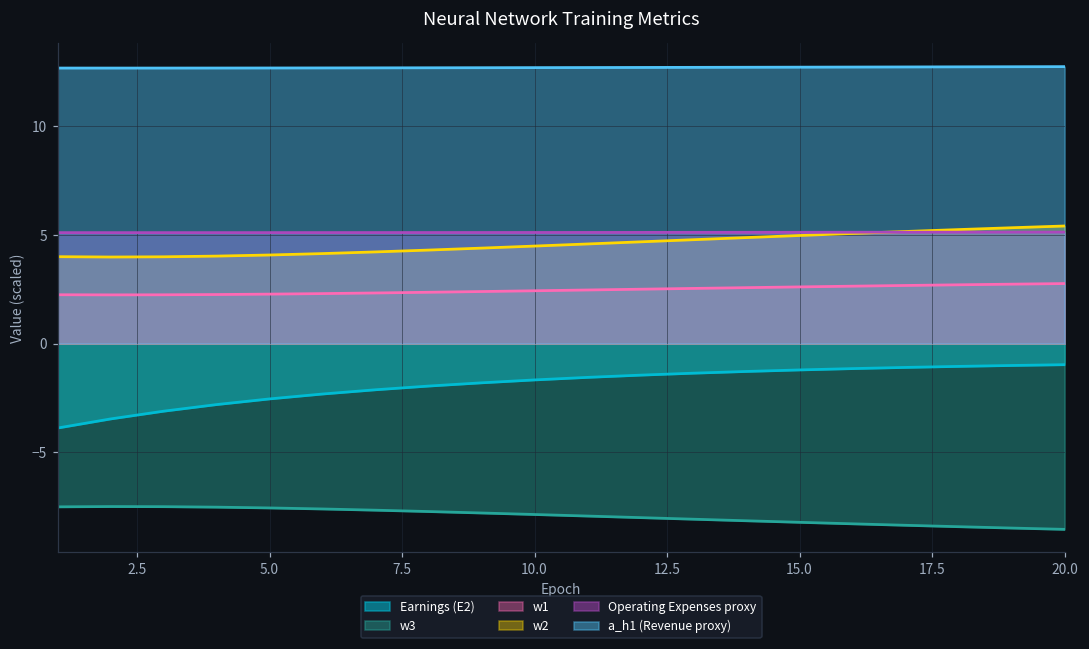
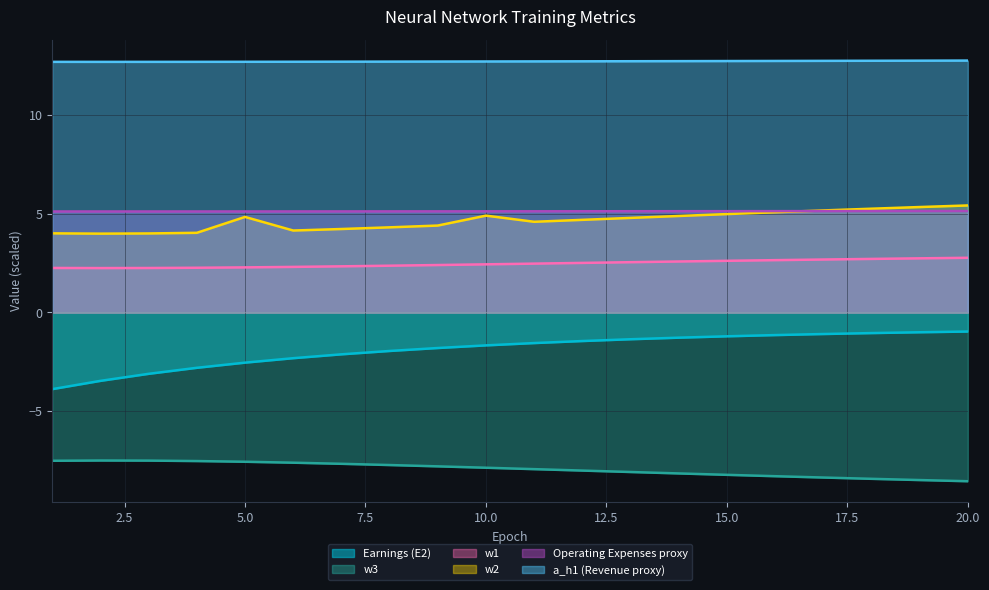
w2, 5.0: 4.1 -> 4.8
w2, 10.0: 4.5 -> 4.9
